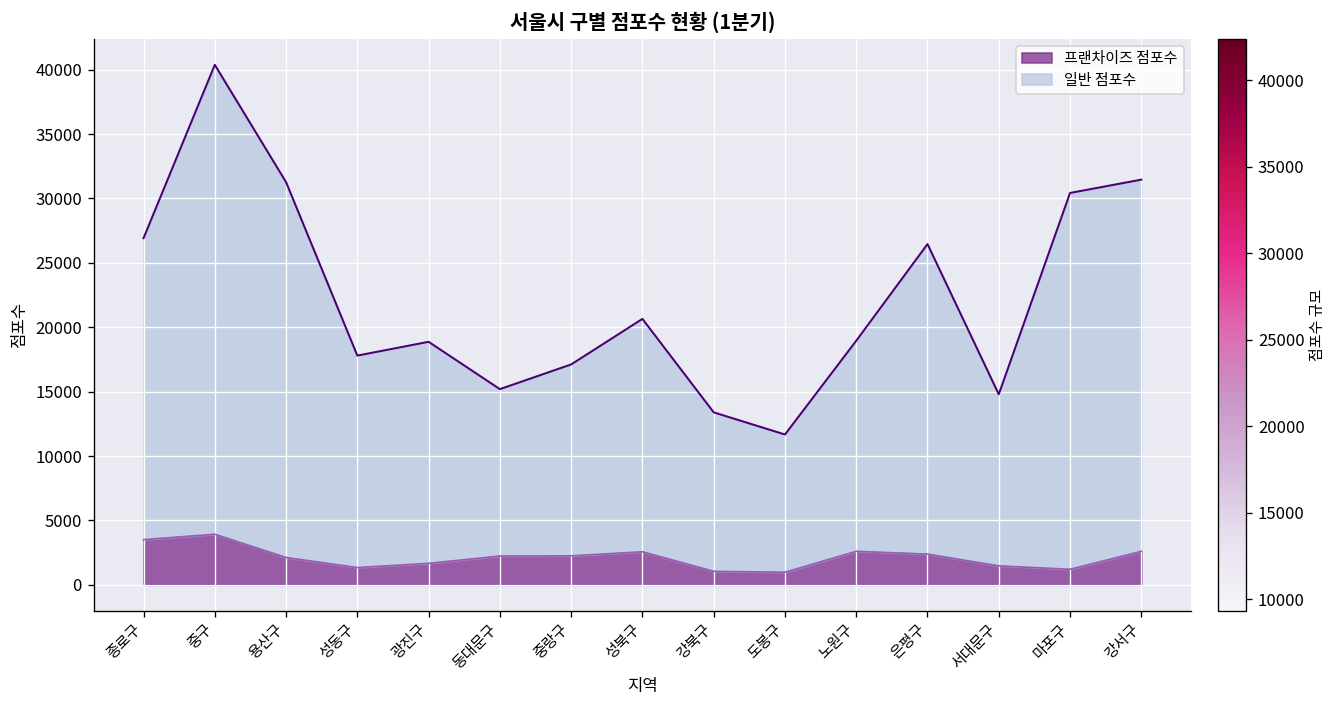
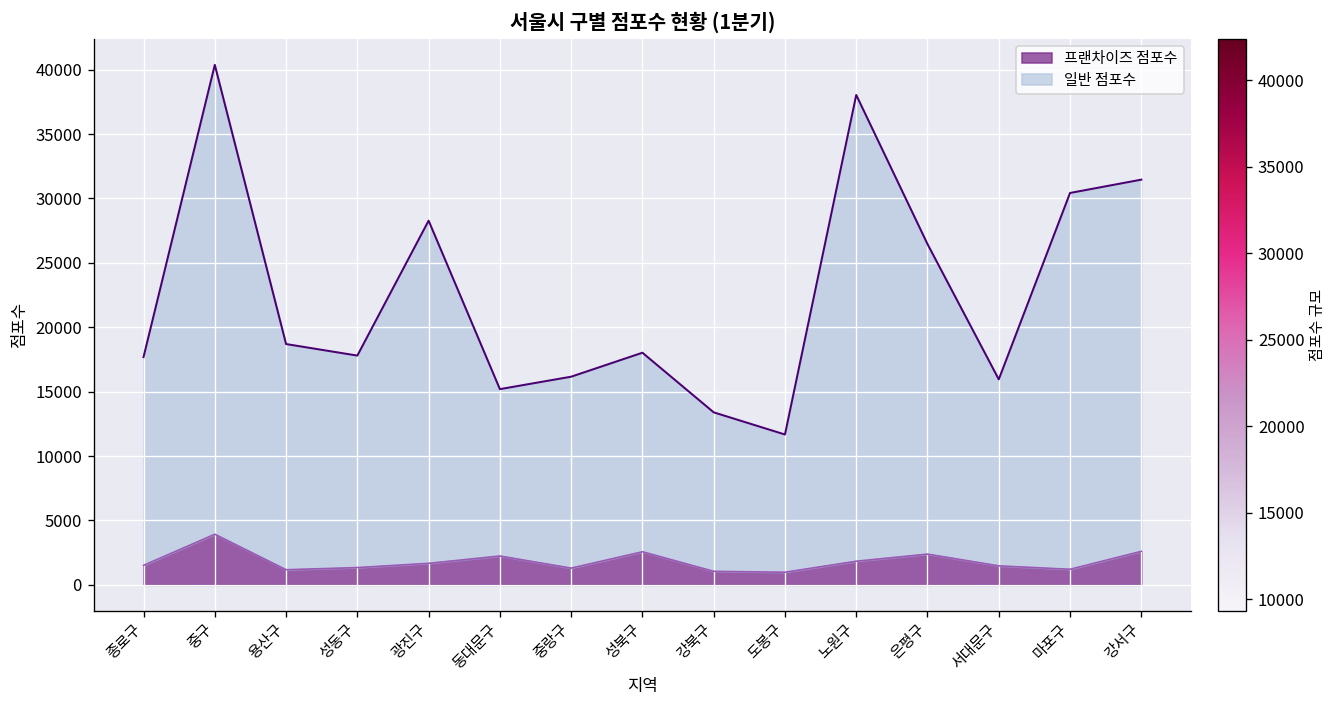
프랜차이즈 점포수, 종로구: 3500 -> 1500
일반 점포수, 종로구: 23400 -> 16200
프랜차이즈 점포수, 용산구: 2100 -> 1200
일반 점포수, 용산구: 29100 -> 17500
일반 점포수, 광진구: 17200 -> 26600
프랜차이즈 점포수, 중랑구: 2200 -> 1300
일반 점포수, 성북구: 18100 -> 15500
프랜차이즈 점포수, 노원구: 2600 -> 1800
일반 점포수, 노원구: 16400 -> 36200
일반 점포수, 서대문구: 13300 -> 14500
